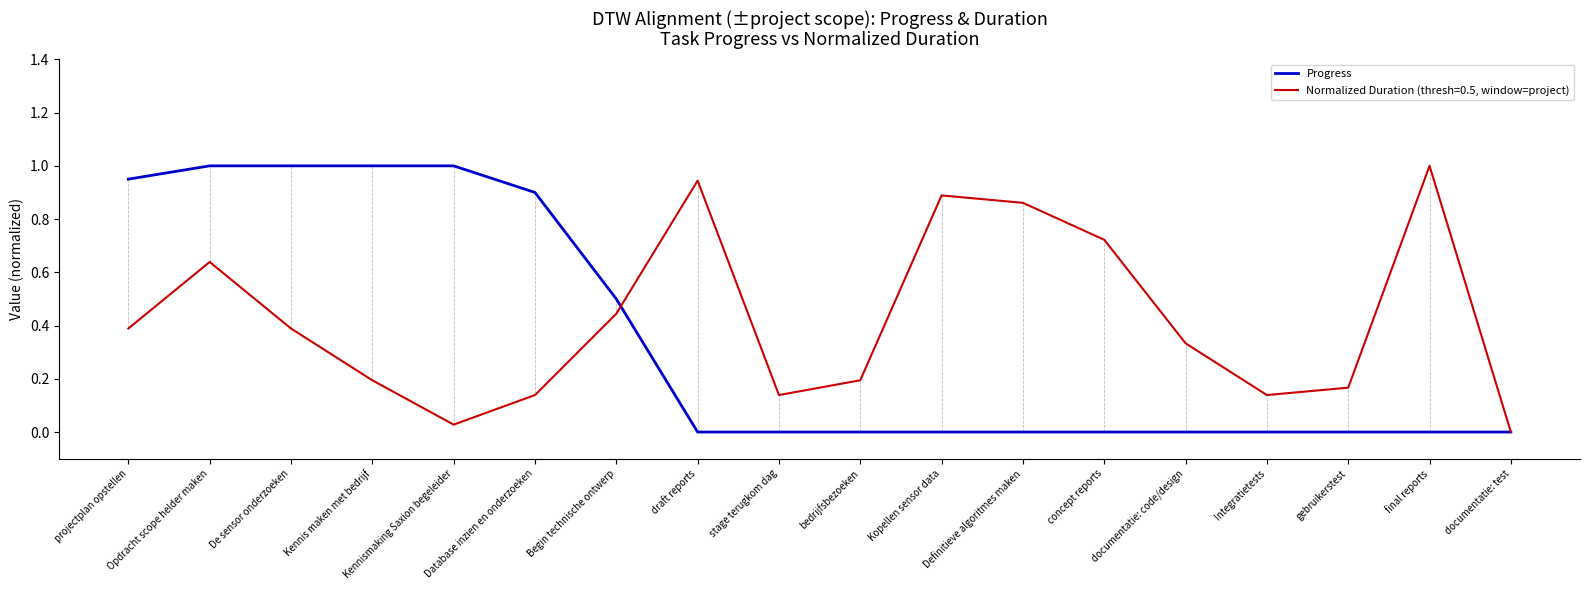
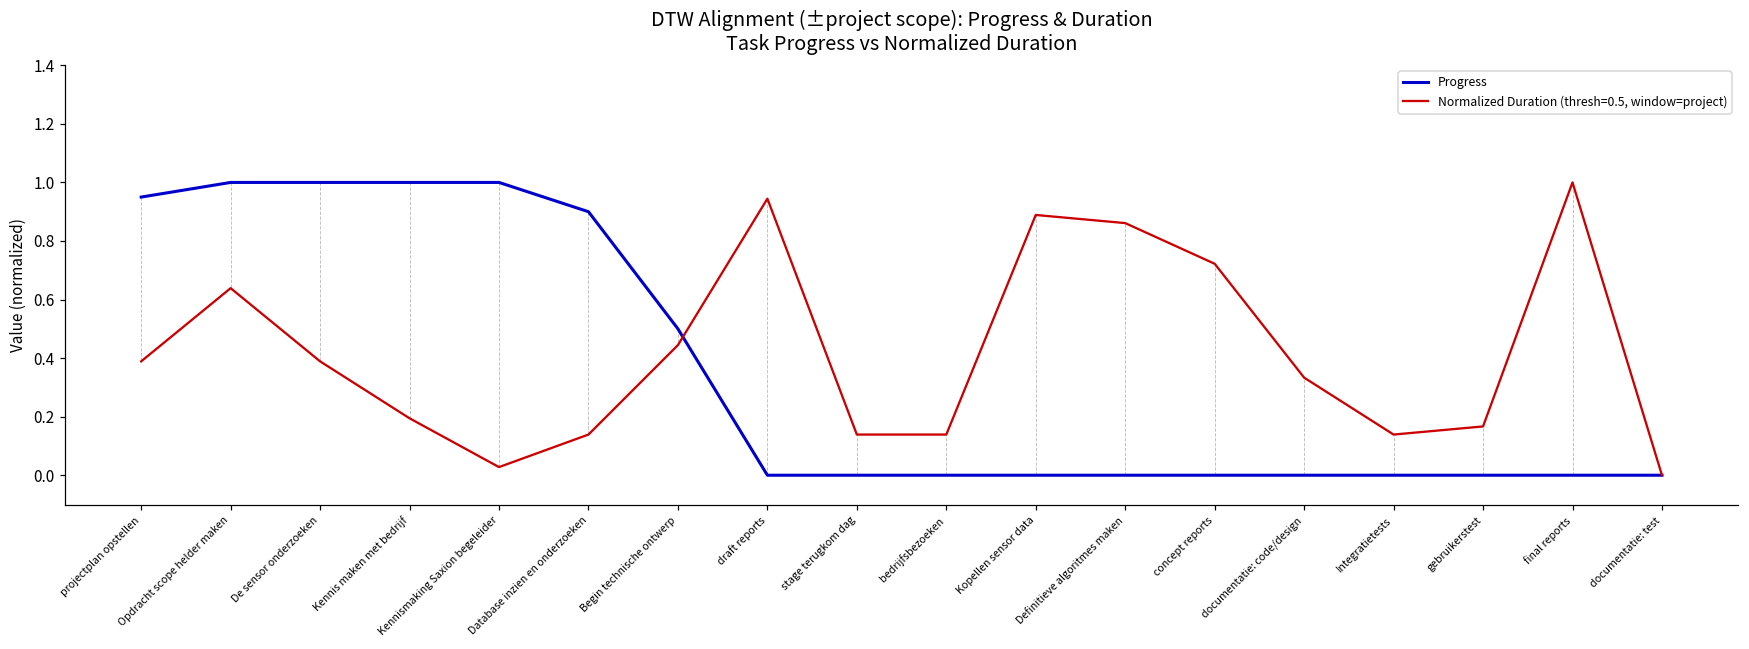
Normalized Duration (thresh=0.5, window=project), bedrijfsbezoeken: 0.19 -> 0.14
